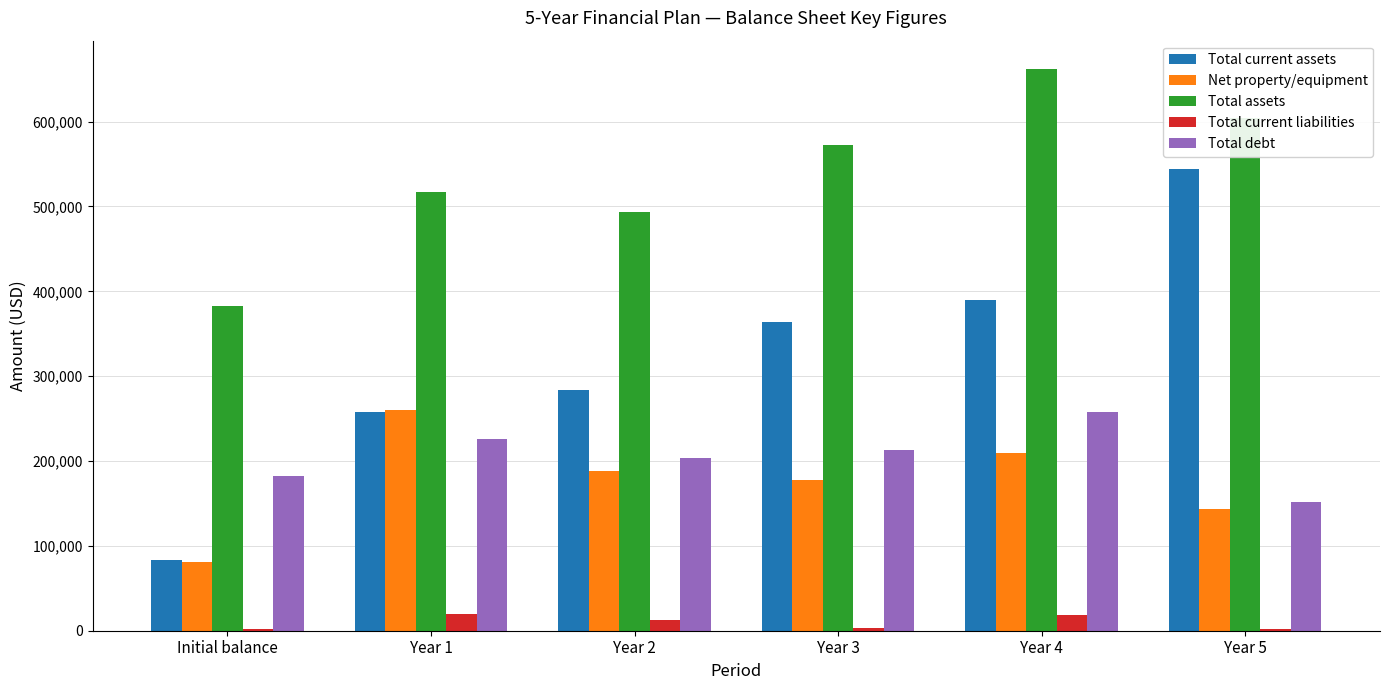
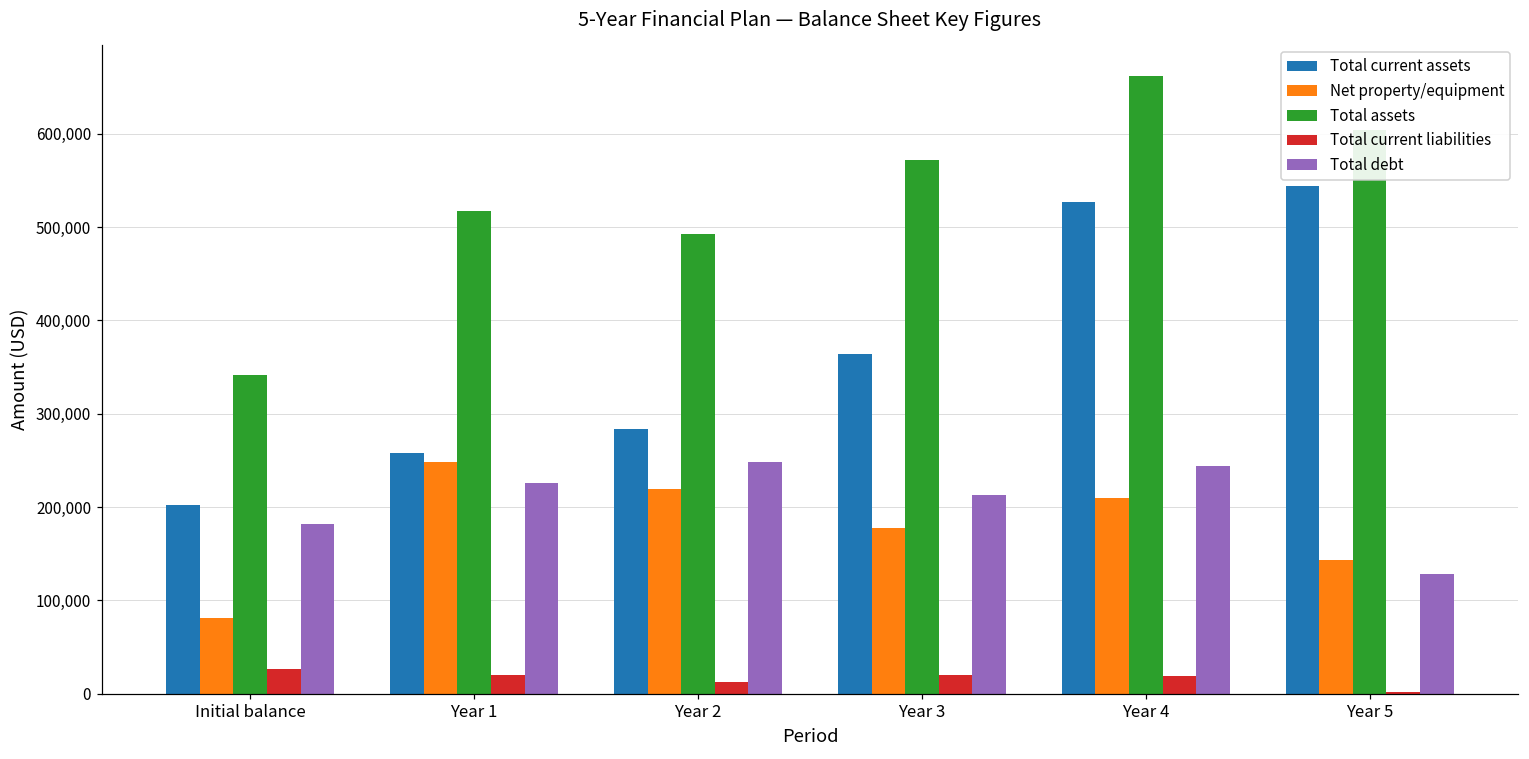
Total current assets, Initial balance: 80,000 -> 200,000
Total assets, Initial balance: 380,000 -> 340,000
Total current liabilities, Initial balance: 0 -> 30,000
Net property/equipment, Year 1: 260,000 -> 250,000
Net property/equipment, Year 2: 190,000 -> 220,000
Total debt, Year 2: 200,000 -> 250,000
Total current liabilities, Year 3: 0 -> 20,000
Total current assets, Year 4: 390,000 -> 530,000
Total debt, Year 4: 260,000 -> 240,000
Total debt, Year 5: 150,000 -> 130,000
